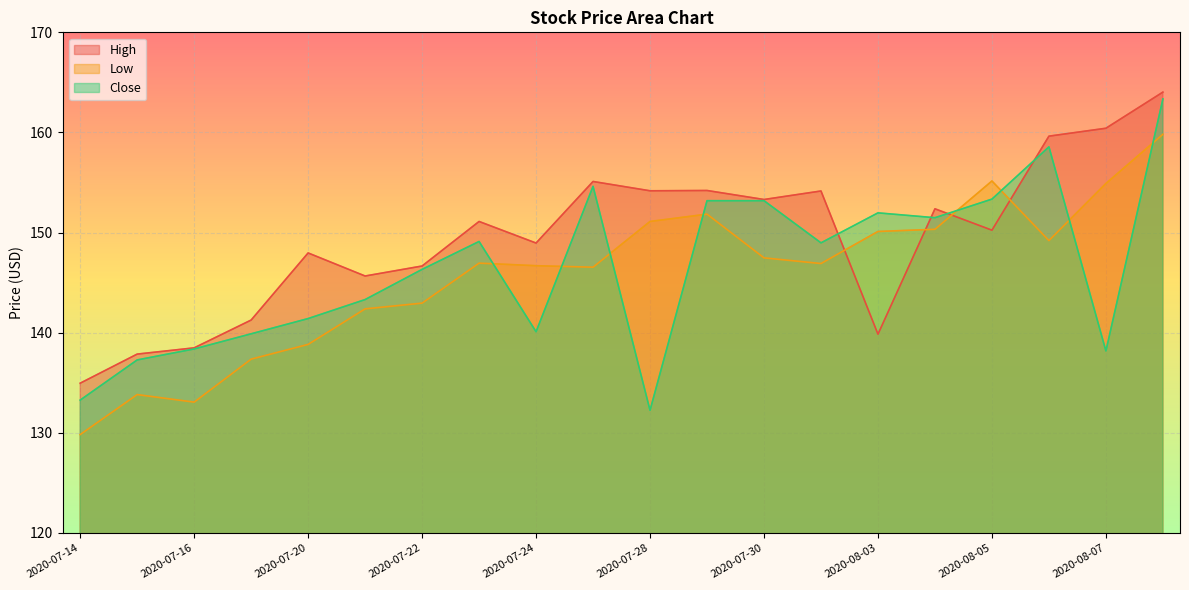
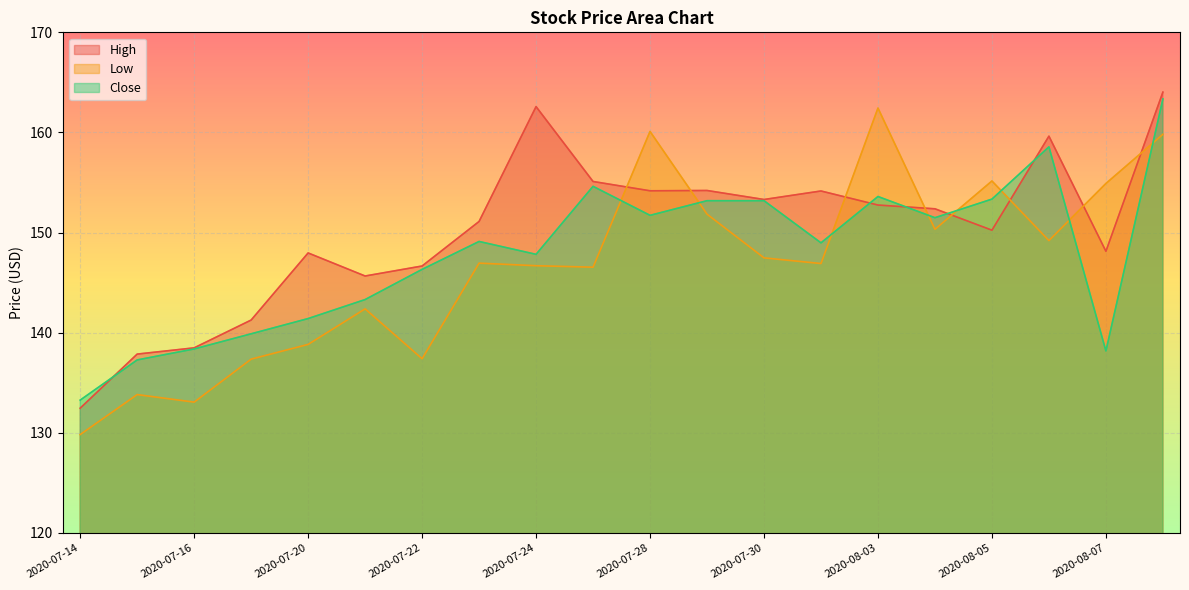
High, 2020-07-14: 135.0 -> 132.5
Low, 2020-07-22: 143.0 -> 137.4
High, 2020-07-24: 149.0 -> 162.6
Close, 2020-07-24: 140.1 -> 147.8
Low, 2020-07-28: 151.1 -> 160.1
Close, 2020-07-28: 132.3 -> 151.7
High, 2020-08-03: 139.9 -> 152.8
Low, 2020-08-03: 150.1 -> 162.4
Close, 2020-08-03: 152.0 -> 153.6
High, 2020-08-07: 160.4 -> 148.1
